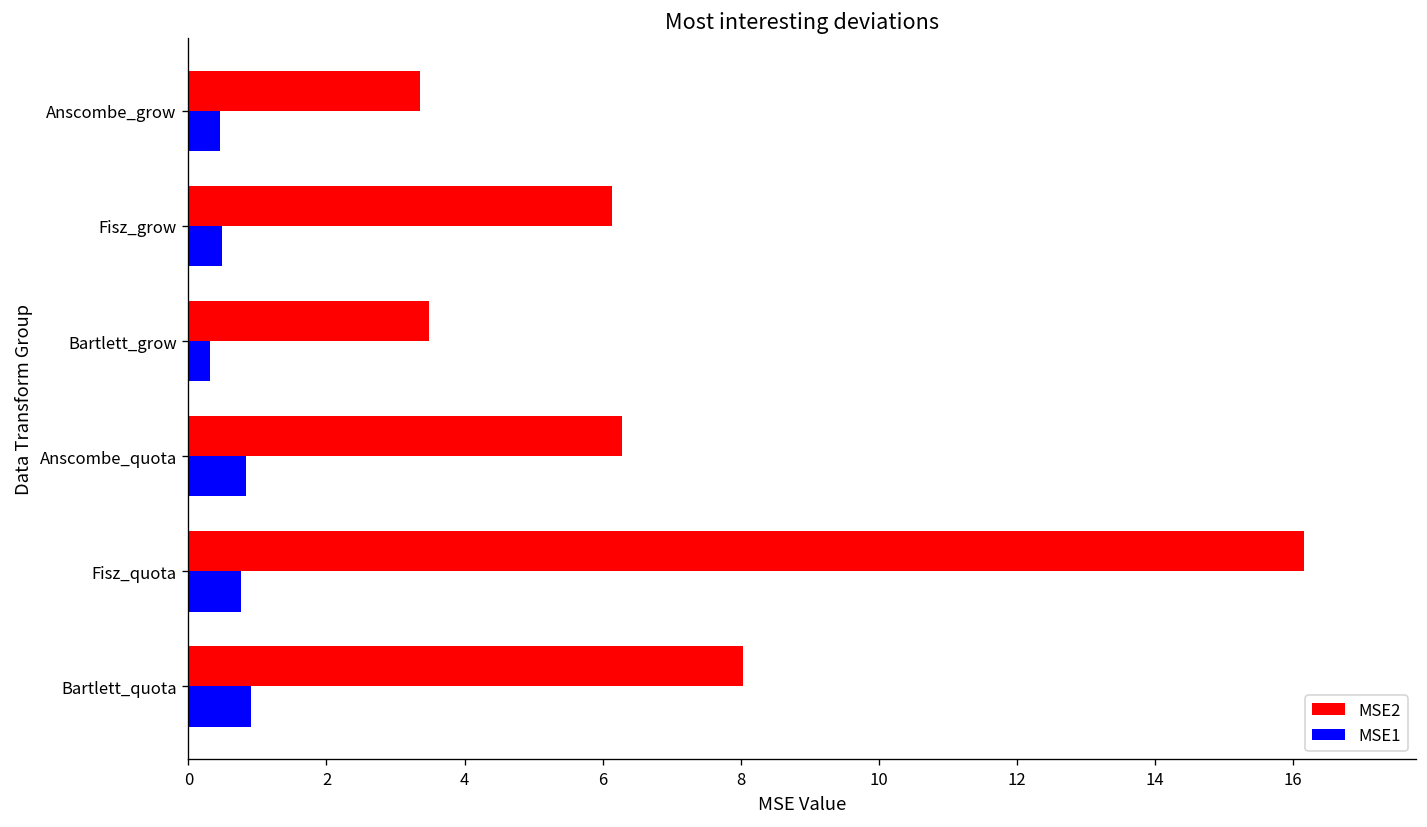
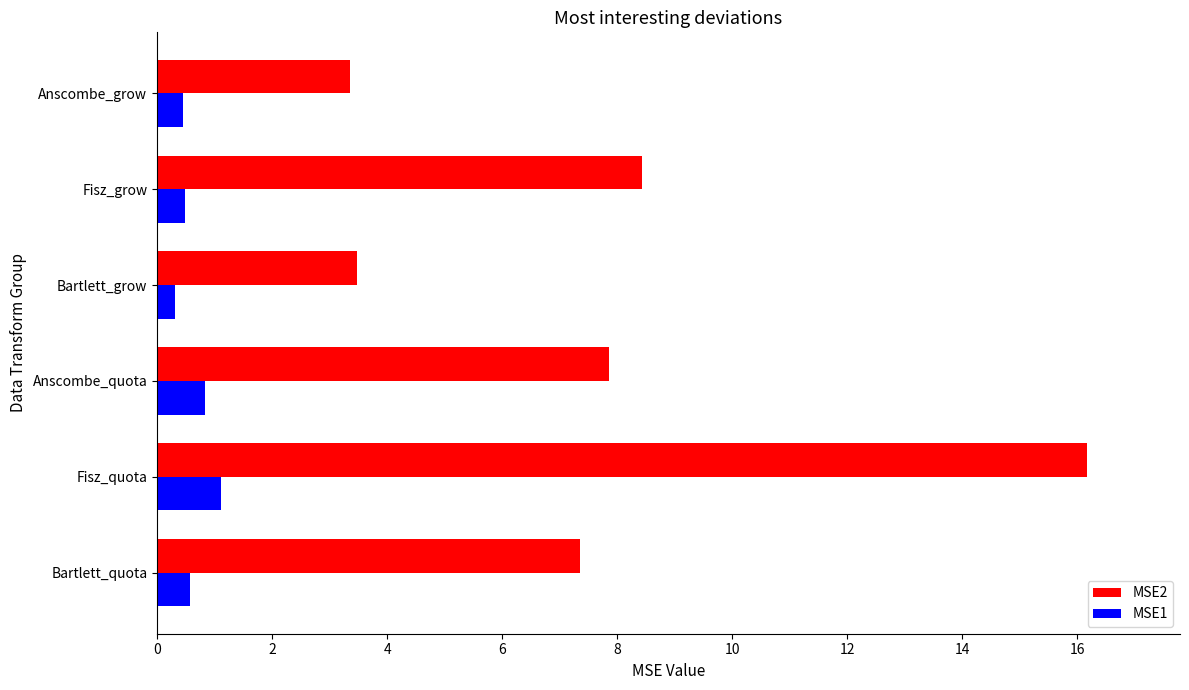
MSE2, Fisz_grow: 6.1 -> 8.4
MSE2, Anscombe_quota: 6.3 -> 7.9
MSE1, Fisz_quota: 0.8 -> 1.1
MSE2, Bartlett_quota: 8.0 -> 7.4
MSE1, Bartlett_quota: 0.9 -> 0.6
